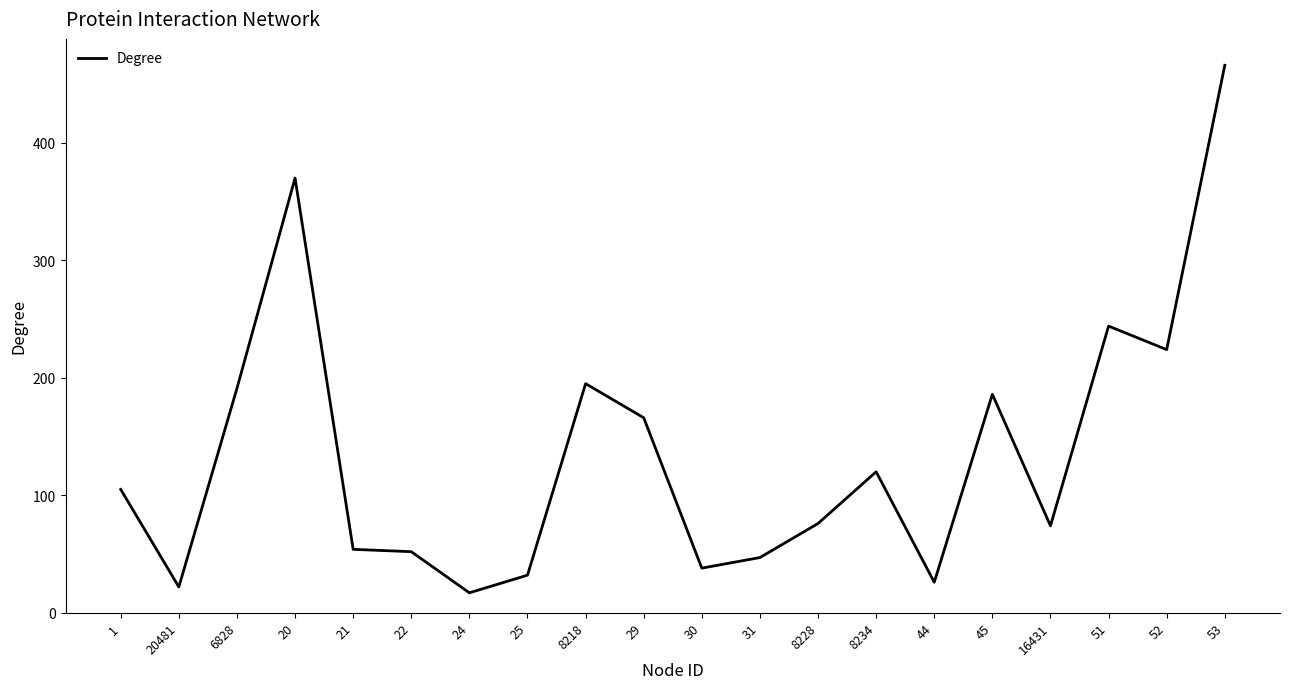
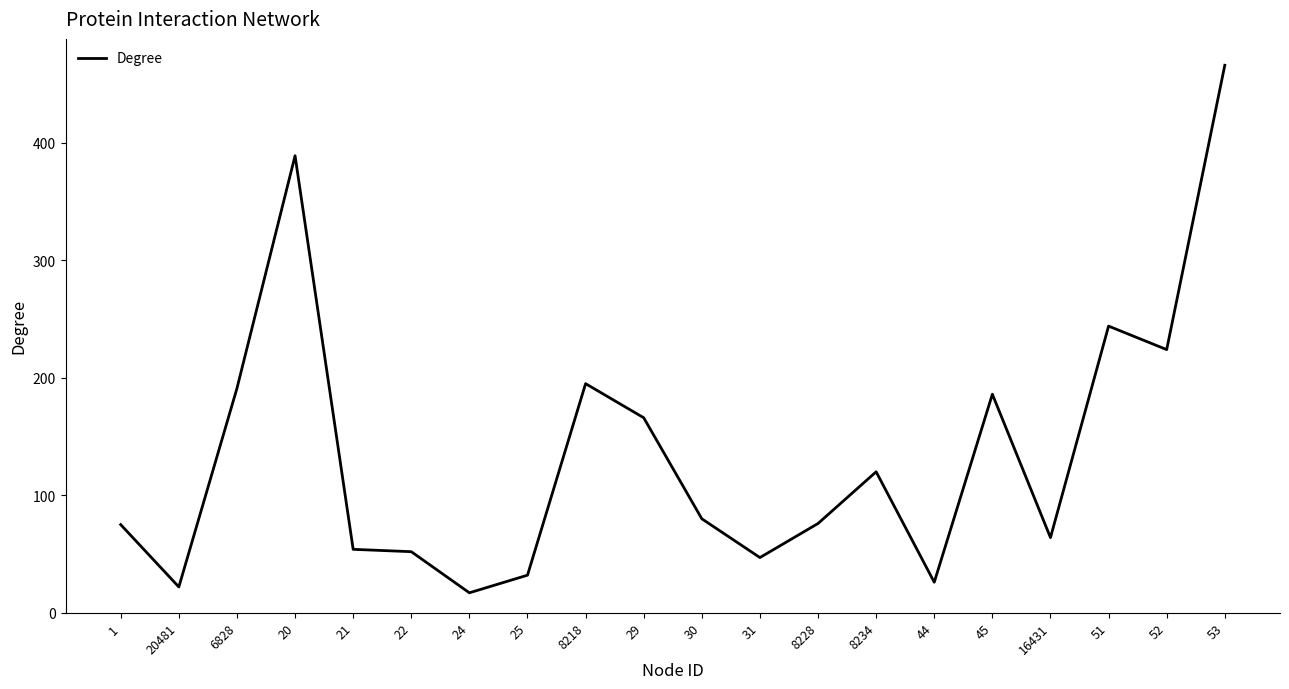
1: 105 -> 75
20: 370 -> 389
30: 38 -> 80
16431: 74 -> 64
